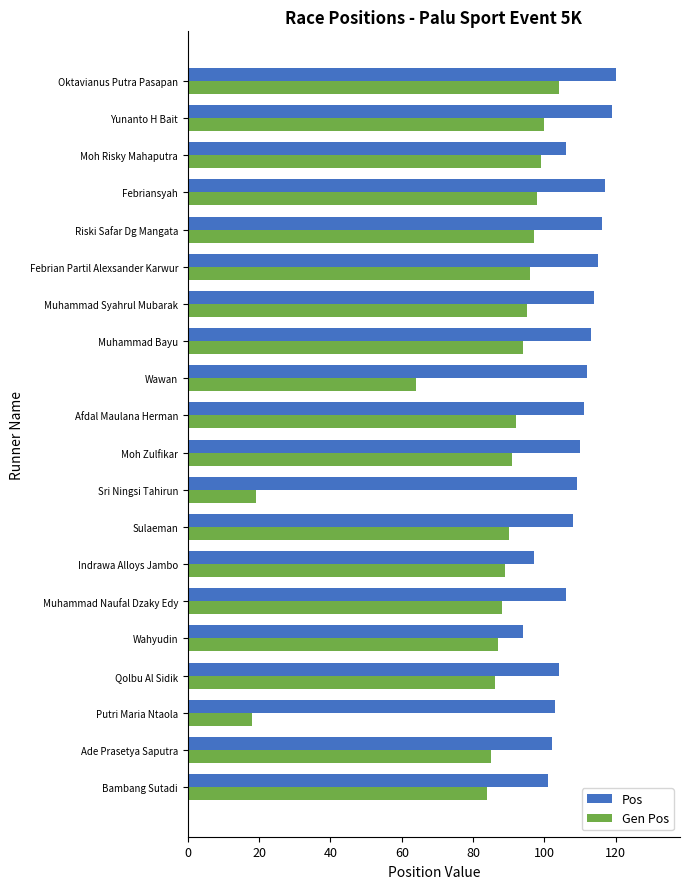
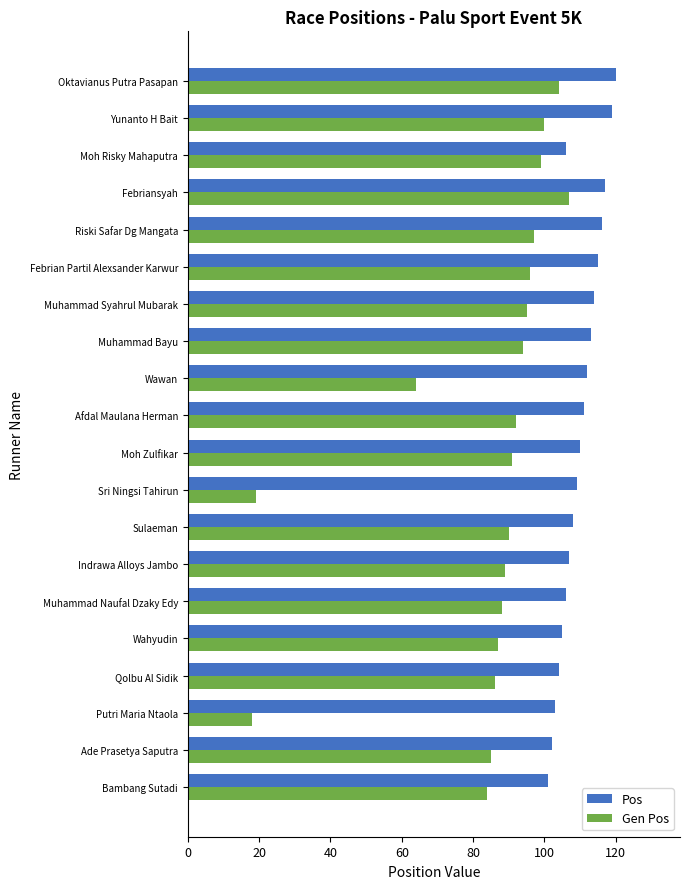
Gen Pos, Febriansyah: 98 -> 107
Pos, Indrawa Alloys Jambo: 97 -> 107
Pos, Wahyudin: 94 -> 105
